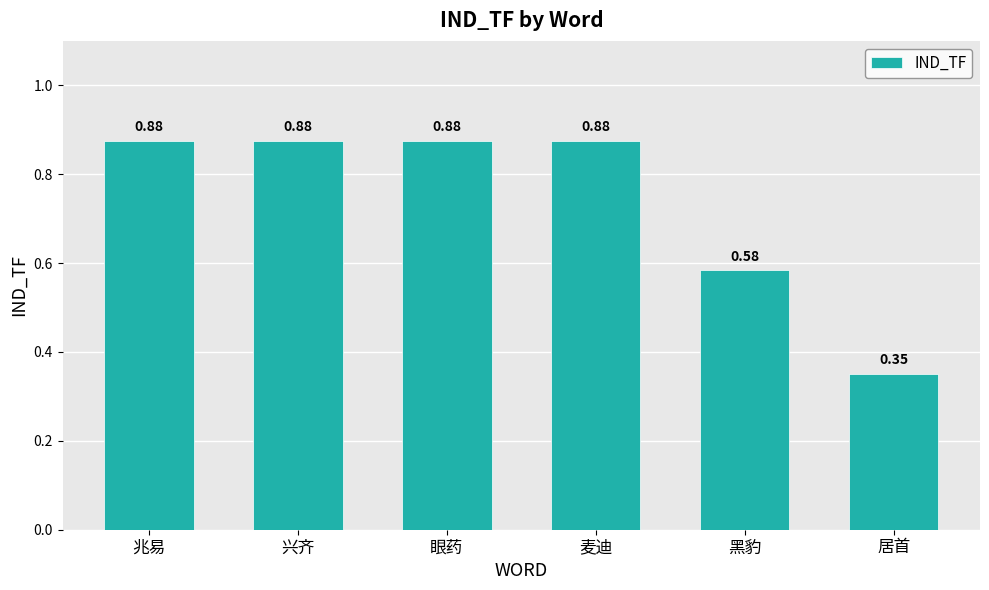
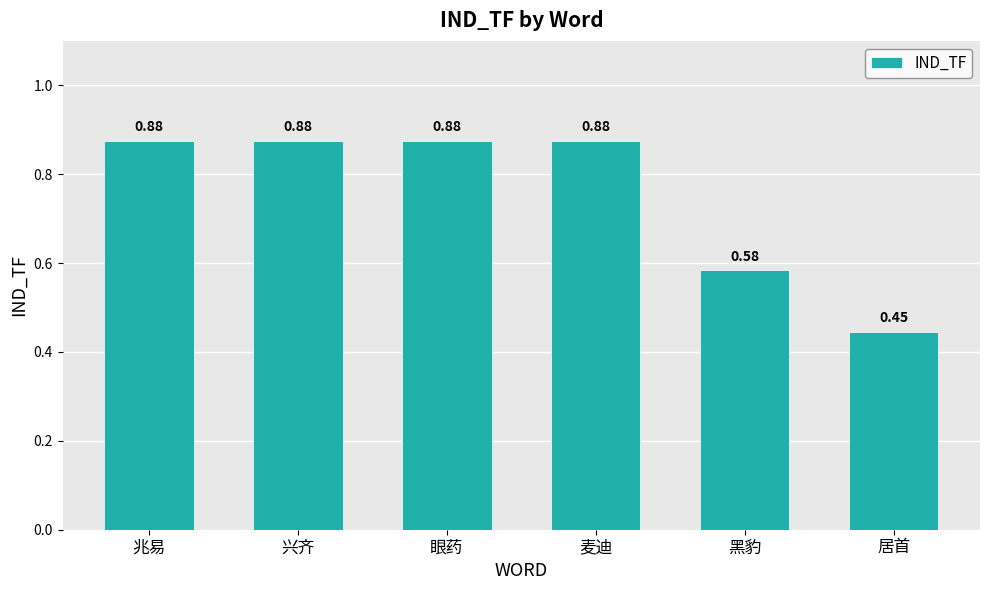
居首: 0.35 -> 0.45
